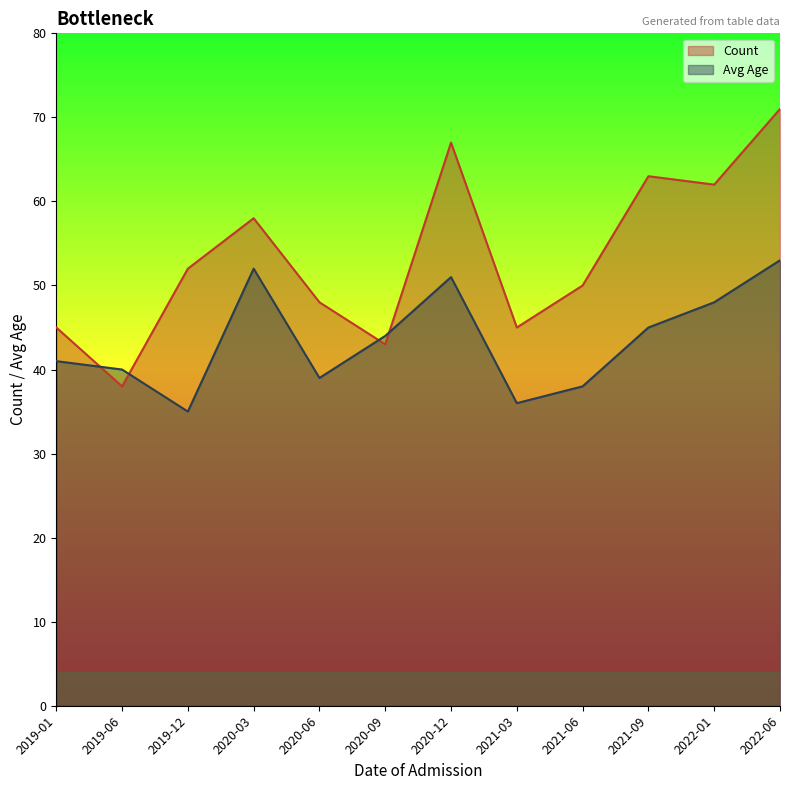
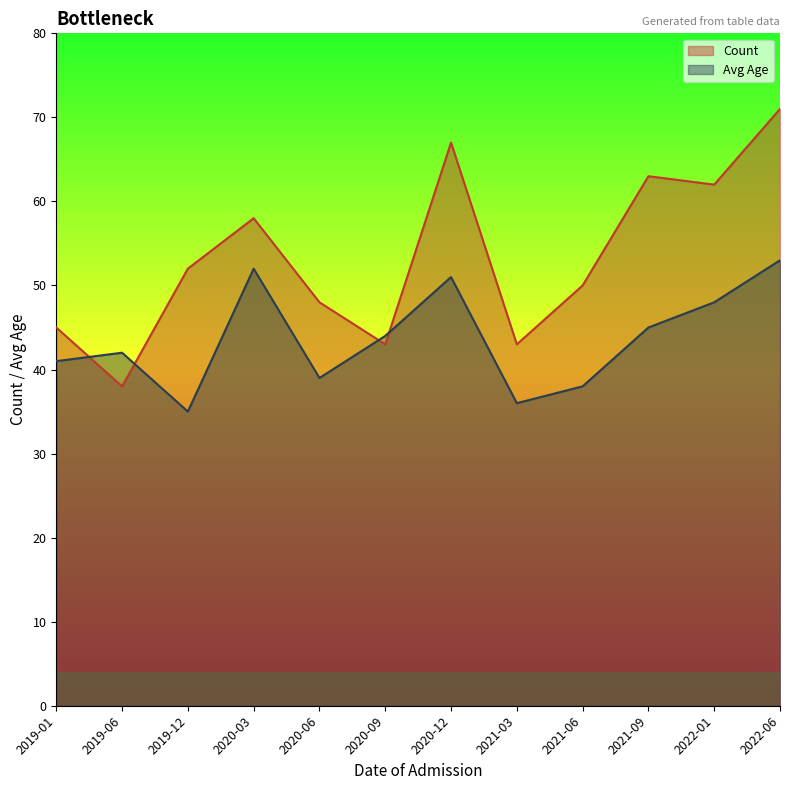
Avg Age, 2019-06: 40 -> 42
Count, 2021-03: 45 -> 43
